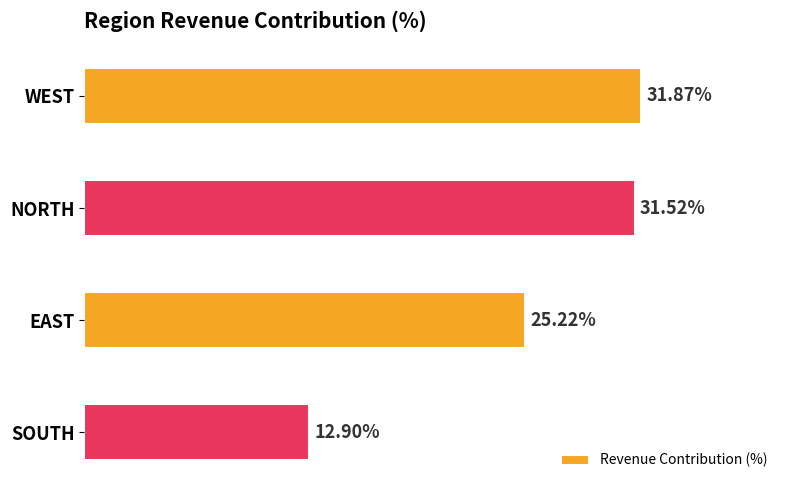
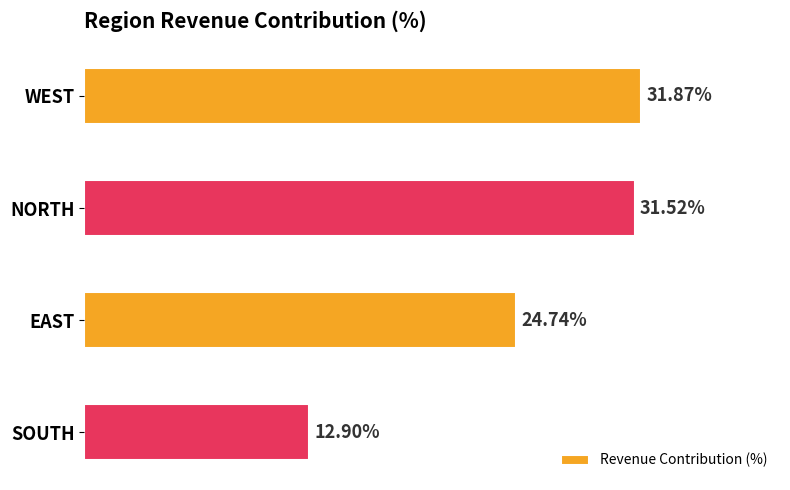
EAST: 25.22% -> 24.74%
